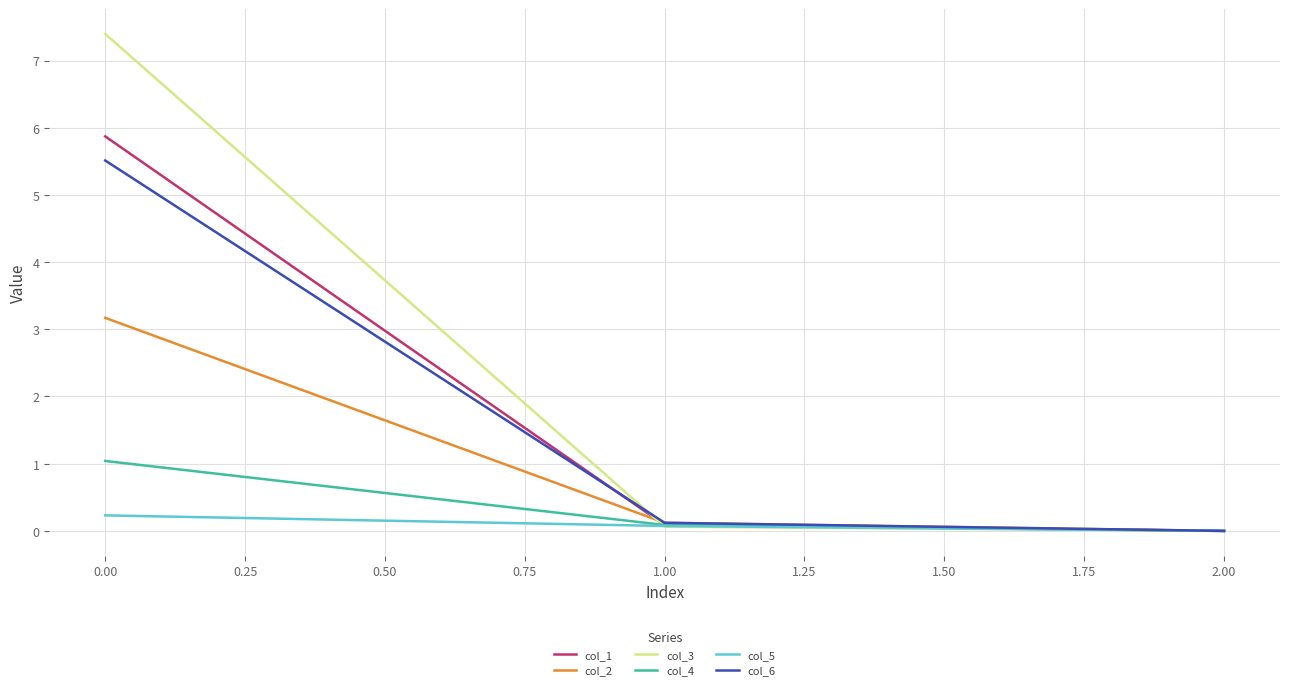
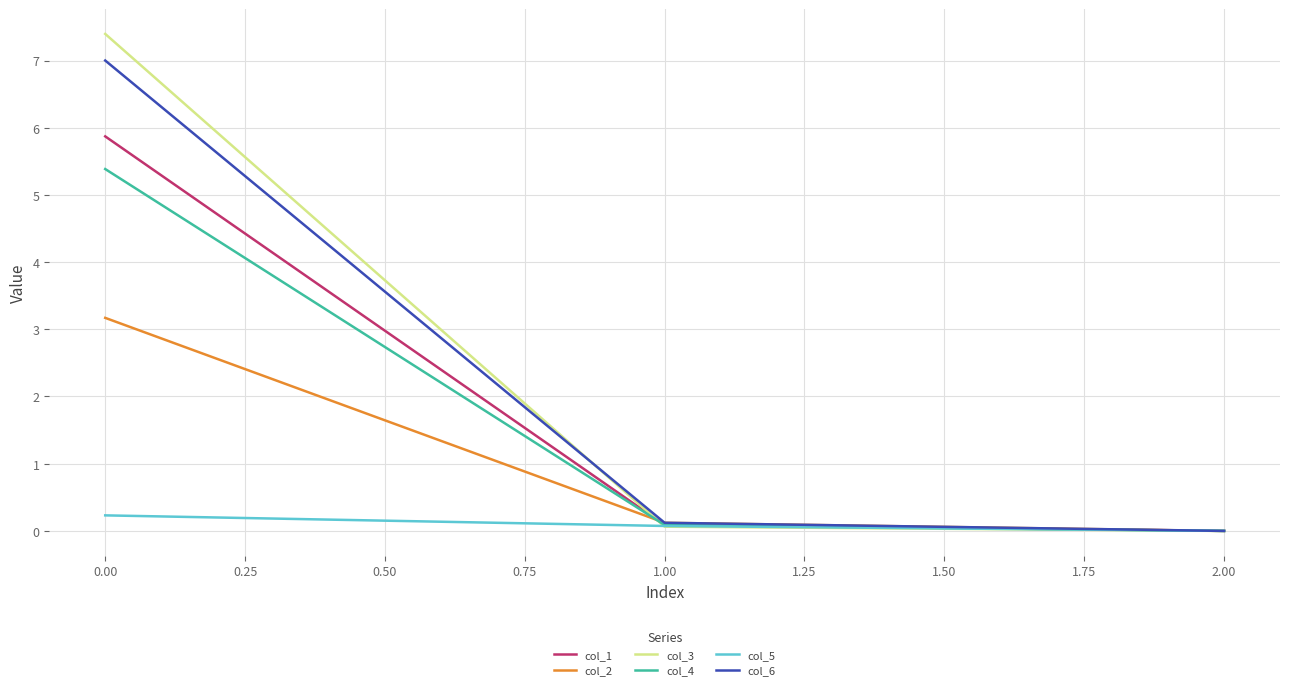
col_4, 0.00: 1.0 -> 5.4
col_6, 0.00: 5.5 -> 7.0
